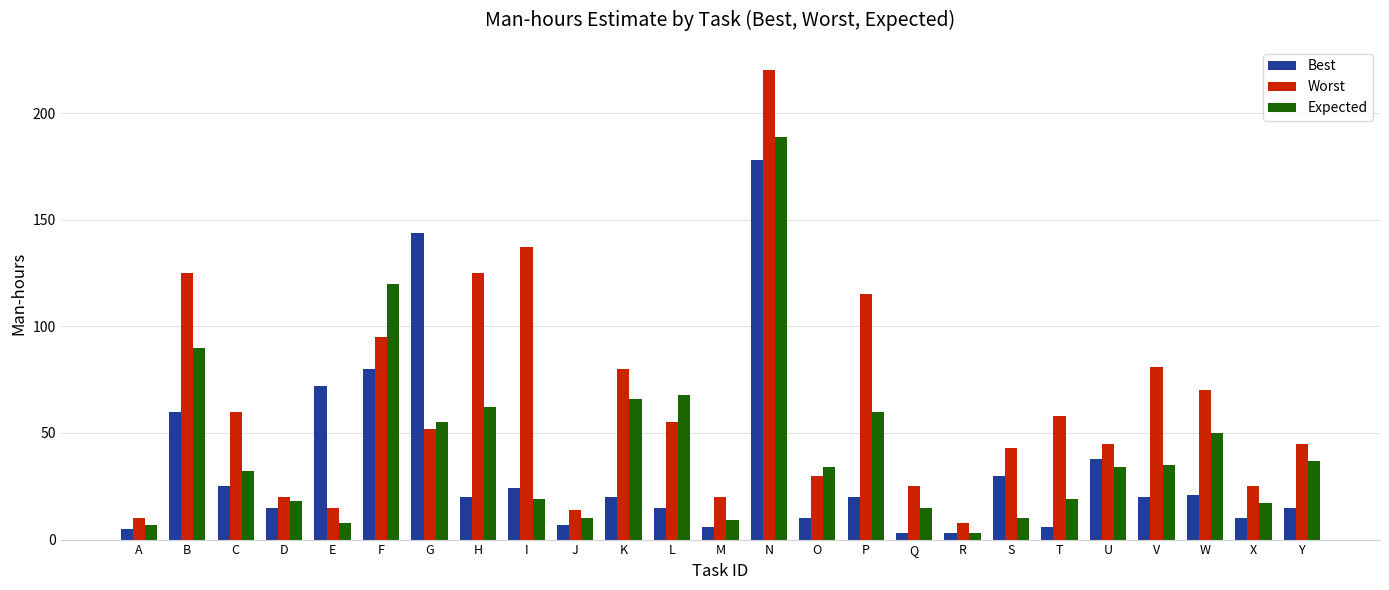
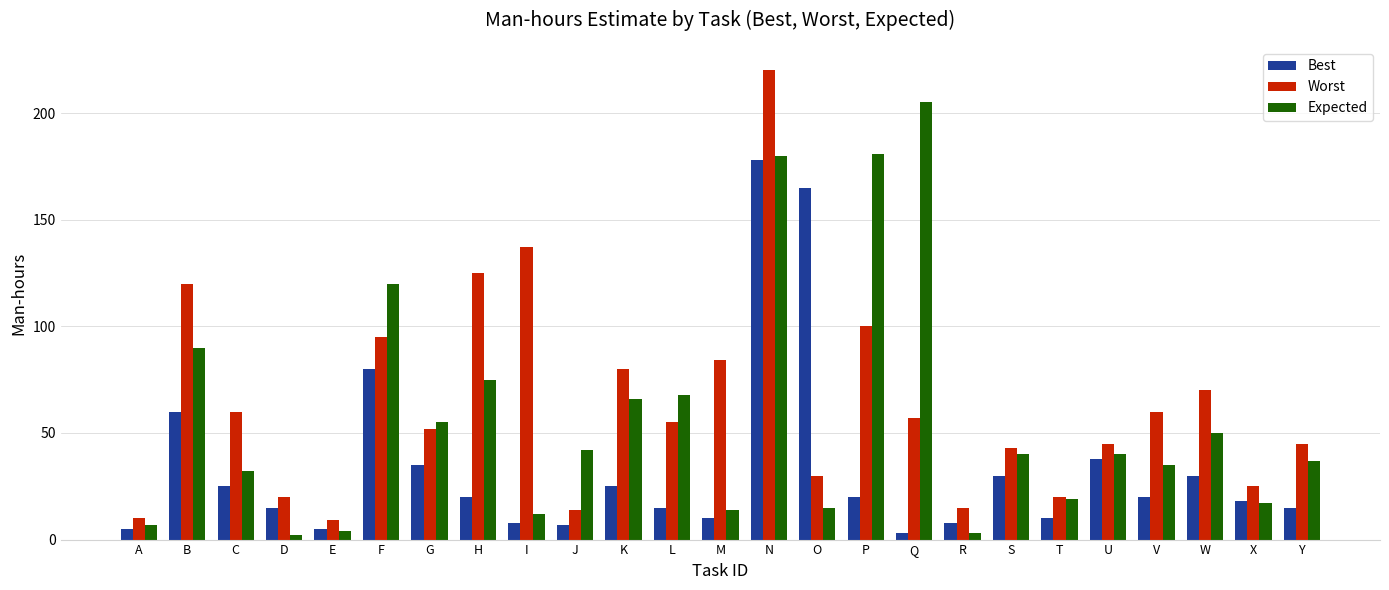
Worst, B: 125 -> 120
Expected, D: 18 -> 2
Best, E: 72 -> 5
Worst, E: 15 -> 9
Expected, E: 8 -> 4
Best, G: 144 -> 35
Expected, H: 62 -> 75
Best, I: 24 -> 8
Expected, I: 19 -> 12
Expected, J: 10 -> 42
Best, K: 20 -> 25
Best, M: 6 -> 10
Worst, M: 20 -> 84
Expected, M: 9 -> 14
Expected, N: 189 -> 180
Best, O: 10 -> 165
Expected, O: 34 -> 15
Worst, P: 115 -> 100
Expected, P: 60 -> 181
Worst, Q: 25 -> 57
Expected, Q: 15 -> 205
Best, R: 3 -> 8
Worst, R: 8 -> 15
Expected, S: 10 -> 40
Best, T: 6 -> 10
Worst, T: 58 -> 20
Expected, U: 34 -> 40
Worst, V: 81 -> 60
Best, W: 21 -> 30
Best, X: 10 -> 18
